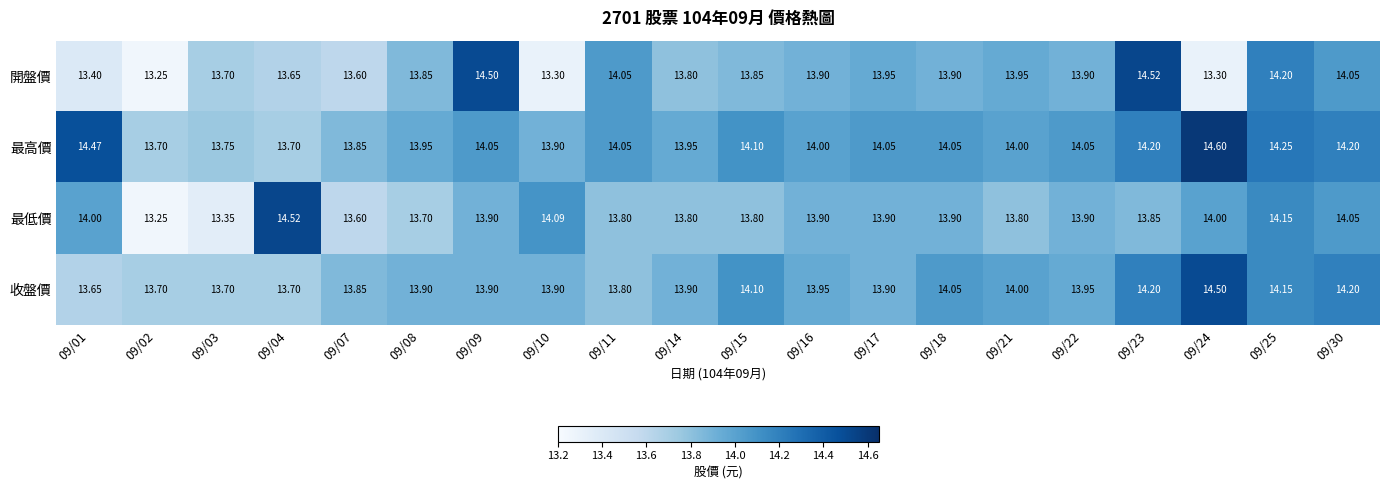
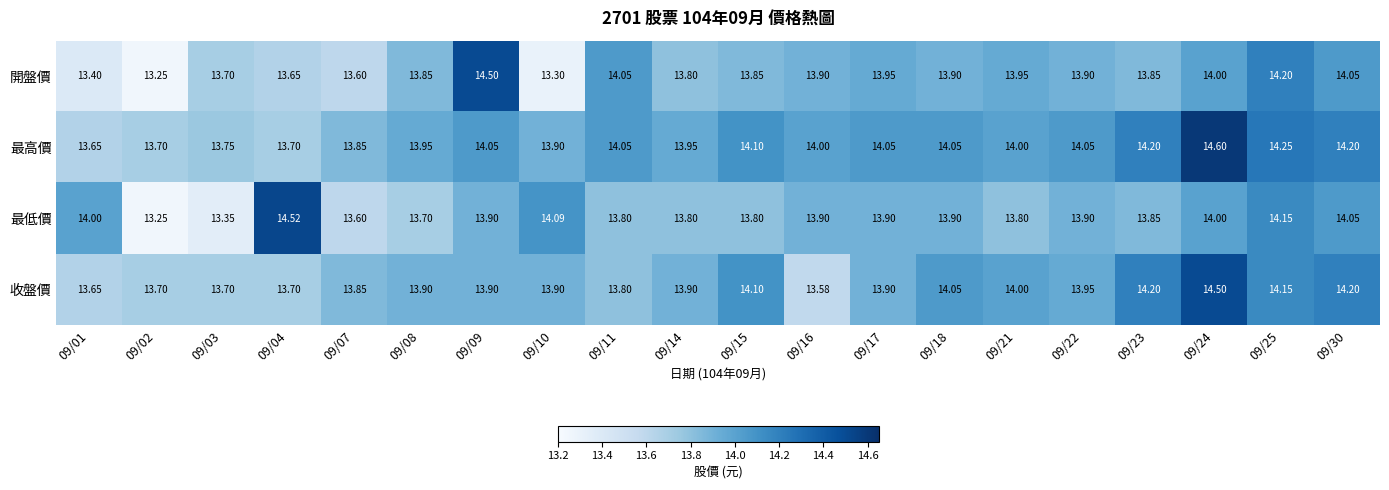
開盤價, 09/23: 14.52 -> 13.85
開盤價, 09/24: 13.30 -> 14.00
最高價, 09/01: 14.47 -> 13.65
收盤價, 09/16: 13.95 -> 13.58
